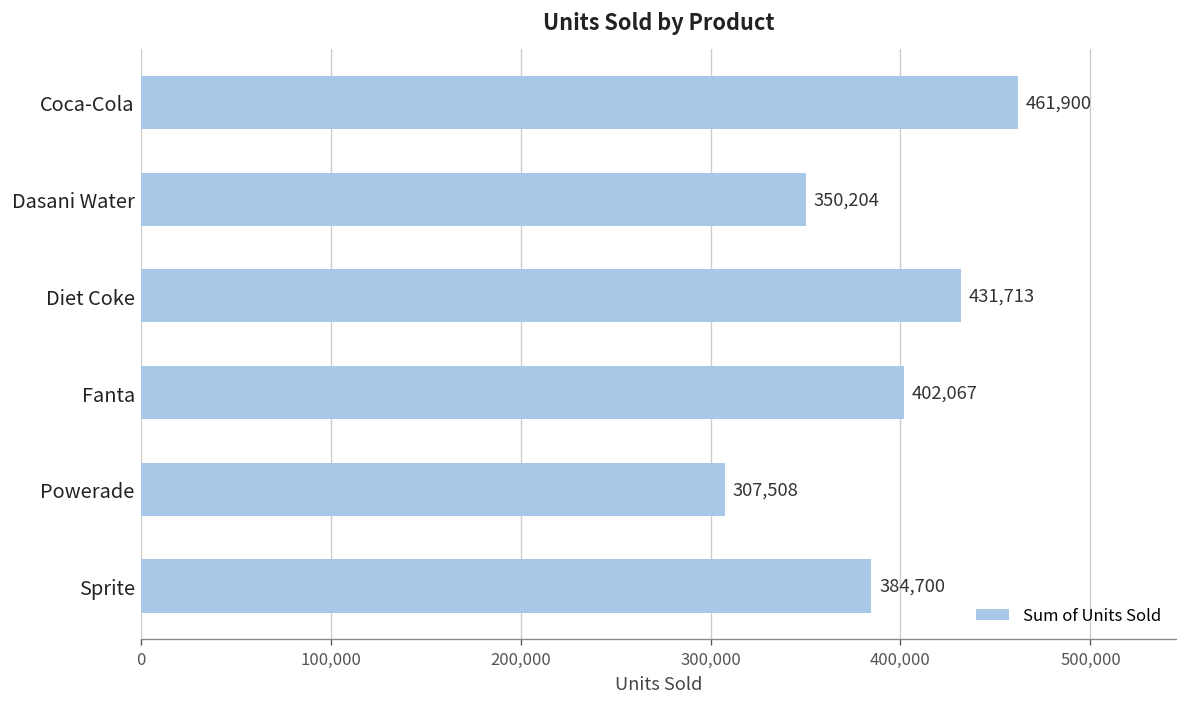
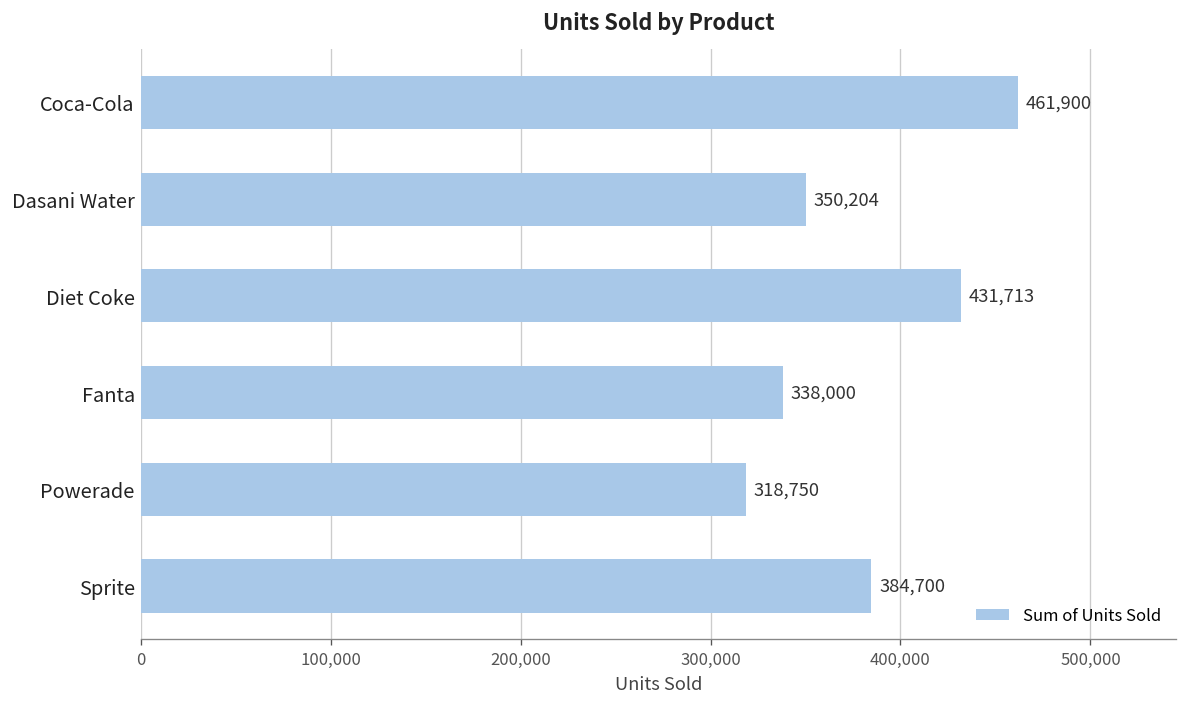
Fanta: 402,067 -> 338,000
Powerade: 307,508 -> 318,750
